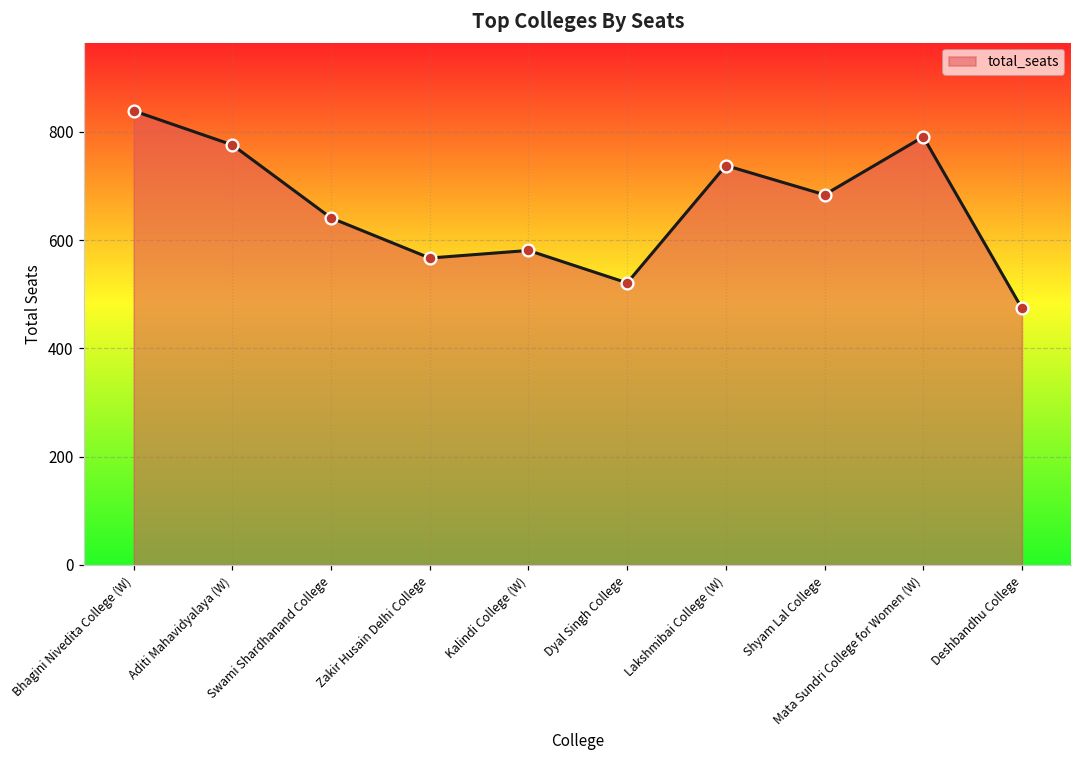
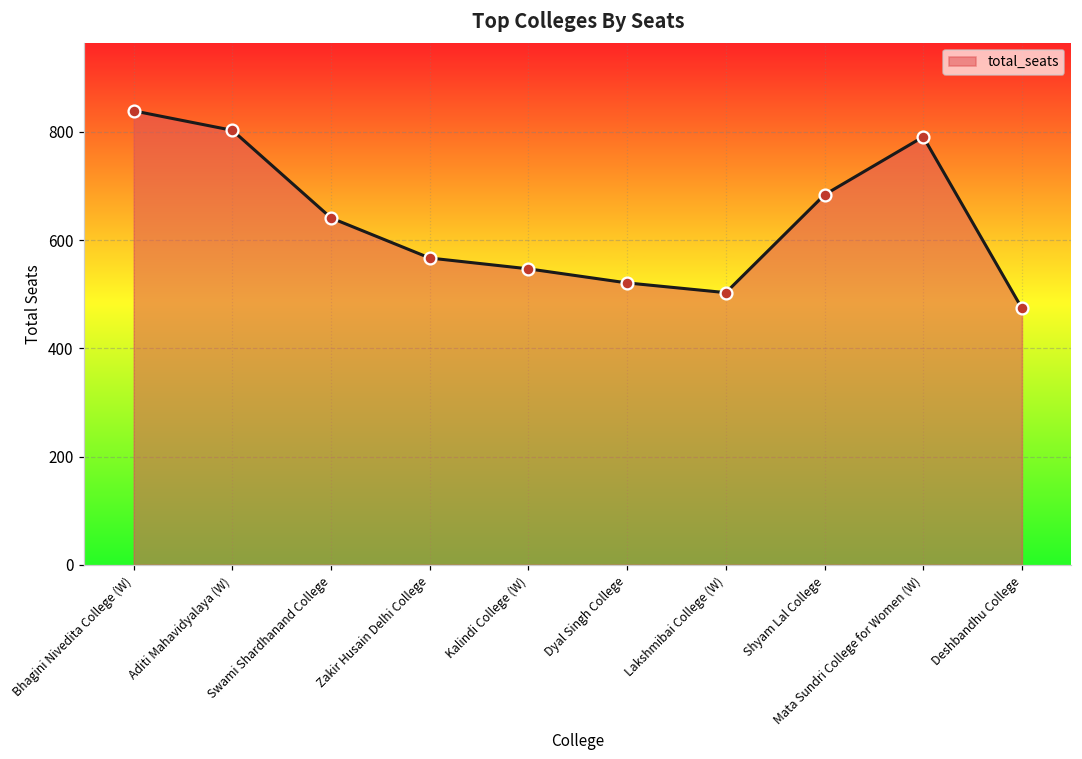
Aditi Mahavidyalaya (W): 780 -> 800
Kalindi College (W): 580 -> 550
Lakshmibai College (W): 740 -> 500
